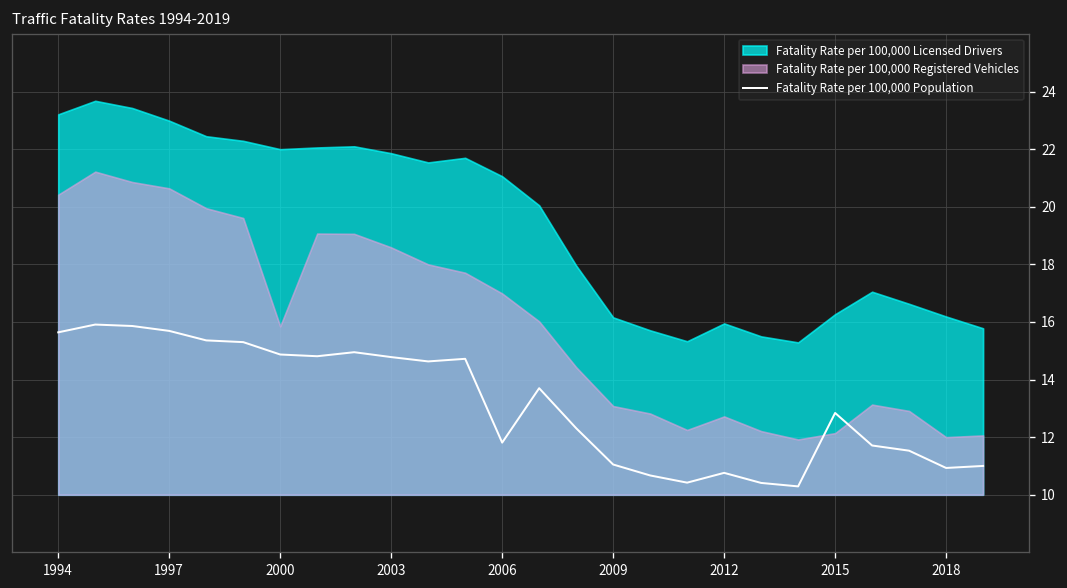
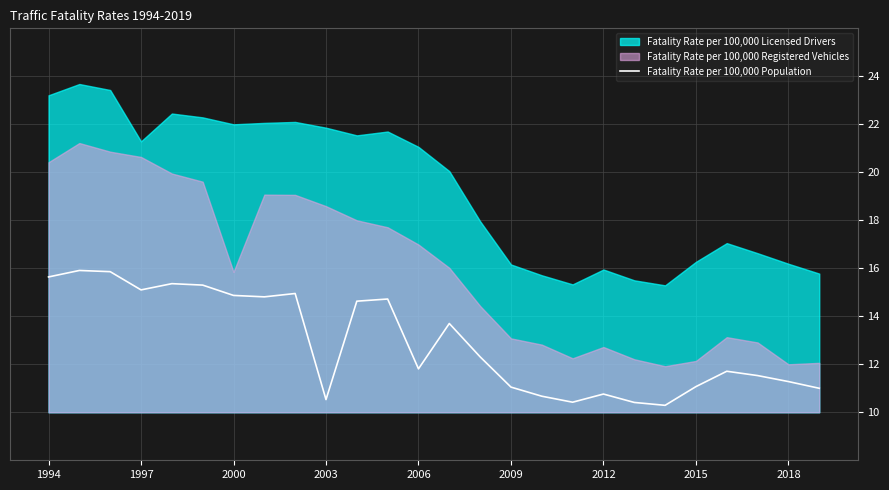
Fatality Rate per 100,000 Population, 1997: 15.7 -> 15.1
Fatality Rate per 100,000 Licensed Drivers, 1997: 23.0 -> 21.3
Fatality Rate per 100,000 Population, 2003: 14.8 -> 10.5
Fatality Rate per 100,000 Population, 2015: 12.8 -> 11.1
Fatality Rate per 100,000 Population, 2018: 10.9 -> 11.3
